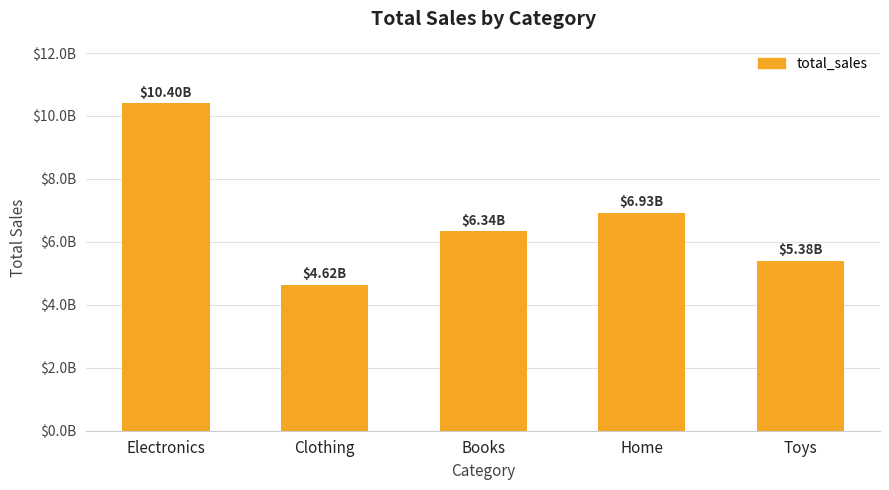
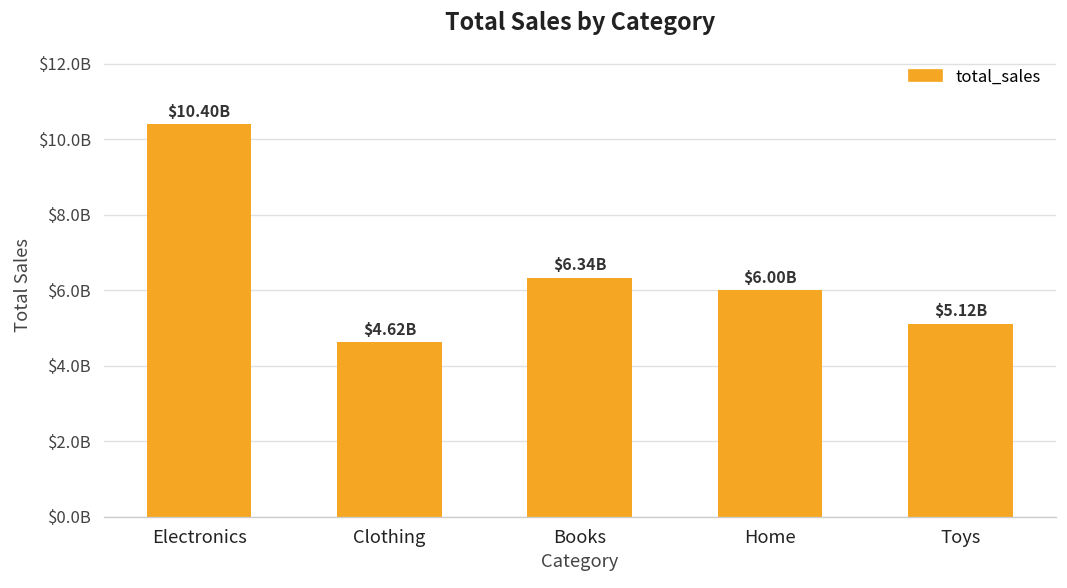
Home: $6.93B -> $6.00B
Toys: $5.38B -> $5.12B
